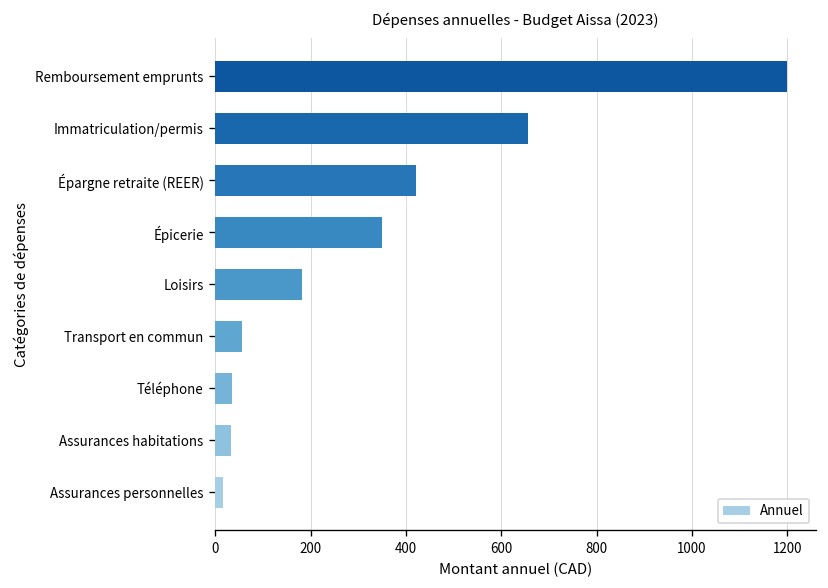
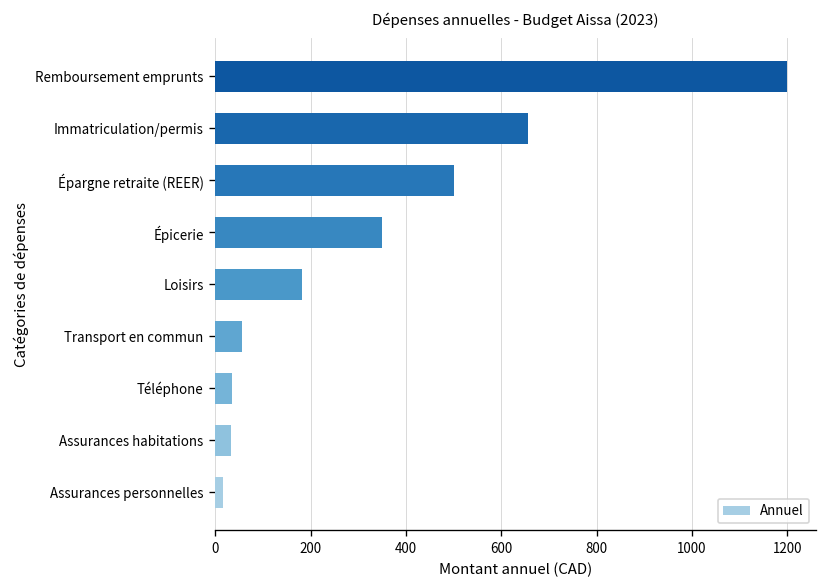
Épargne retraite (REER): 420 -> 500
